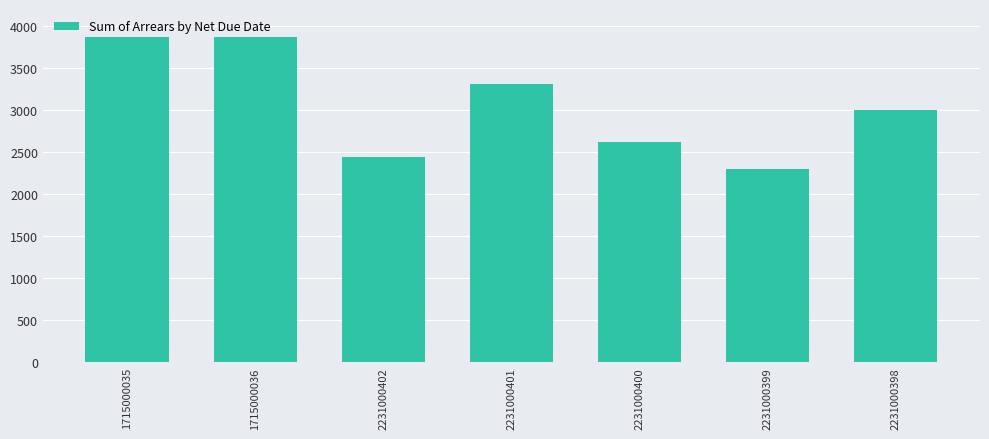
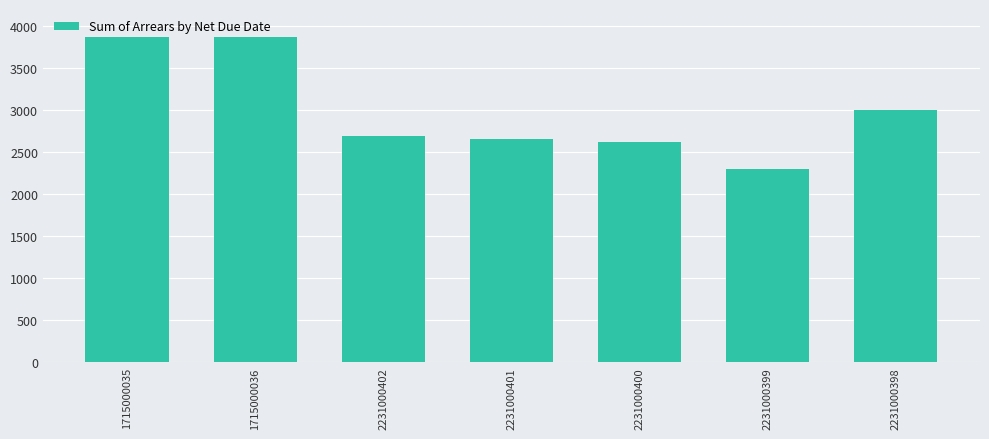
2231000402: 2400 -> 2700
2231000401: 3300 -> 2700
